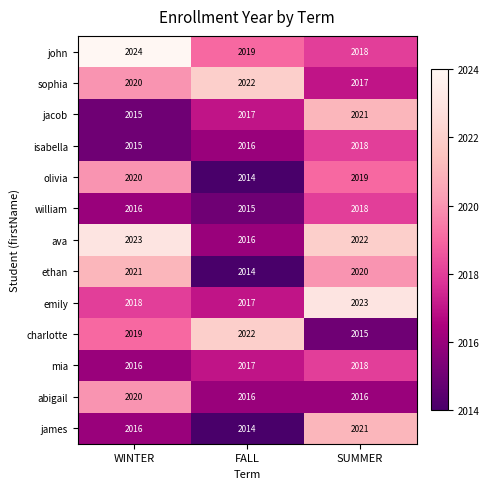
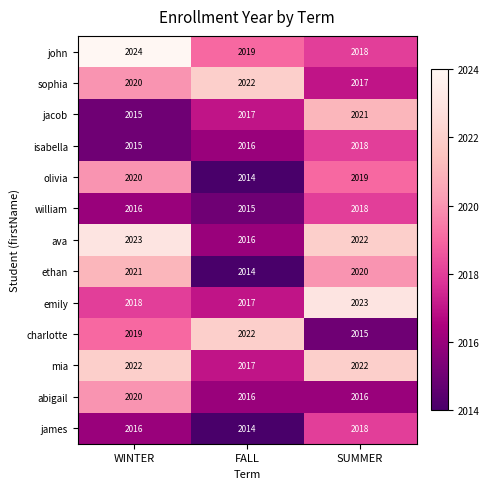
mia, WINTER: 2016 -> 2022
mia, SUMMER: 2018 -> 2022
james, SUMMER: 2021 -> 2018
